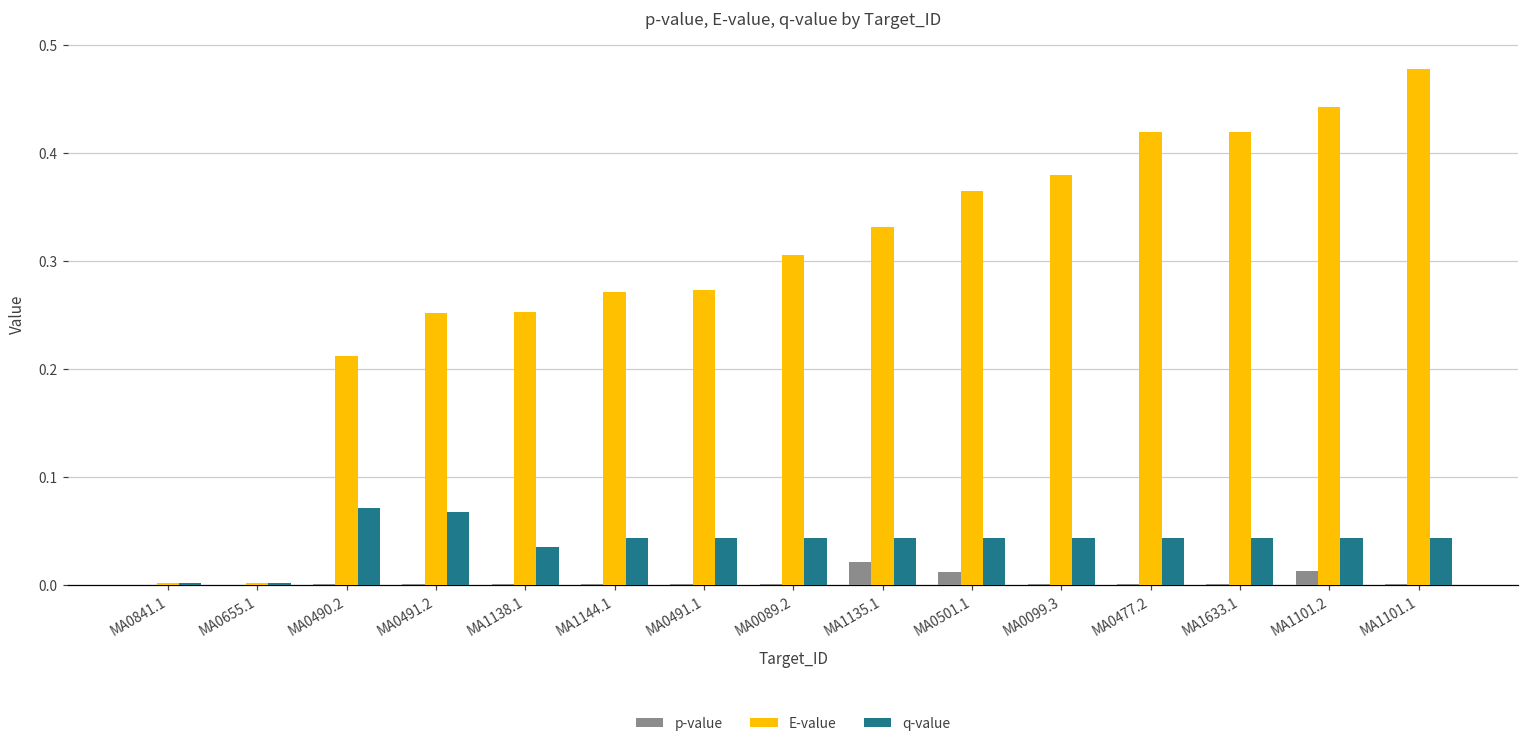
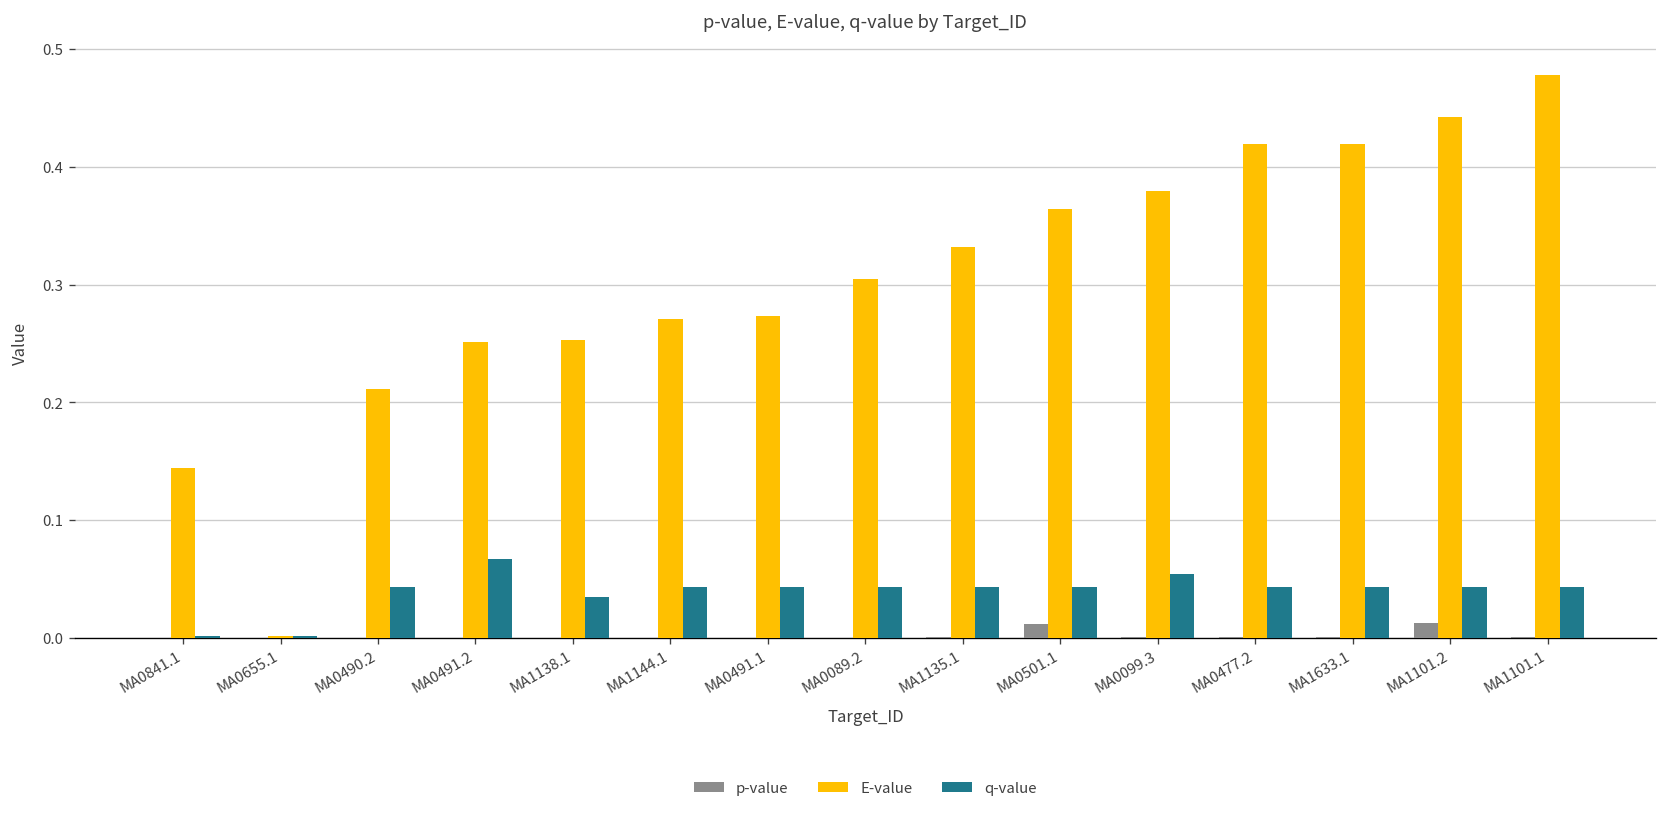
E-value, MA0841.1: 0.00 -> 0.14
q-value, MA0490.2: 0.07 -> 0.04
p-value, MA1135.1: 0.02 -> 0.00
q-value, MA0099.3: 0.04 -> 0.05
